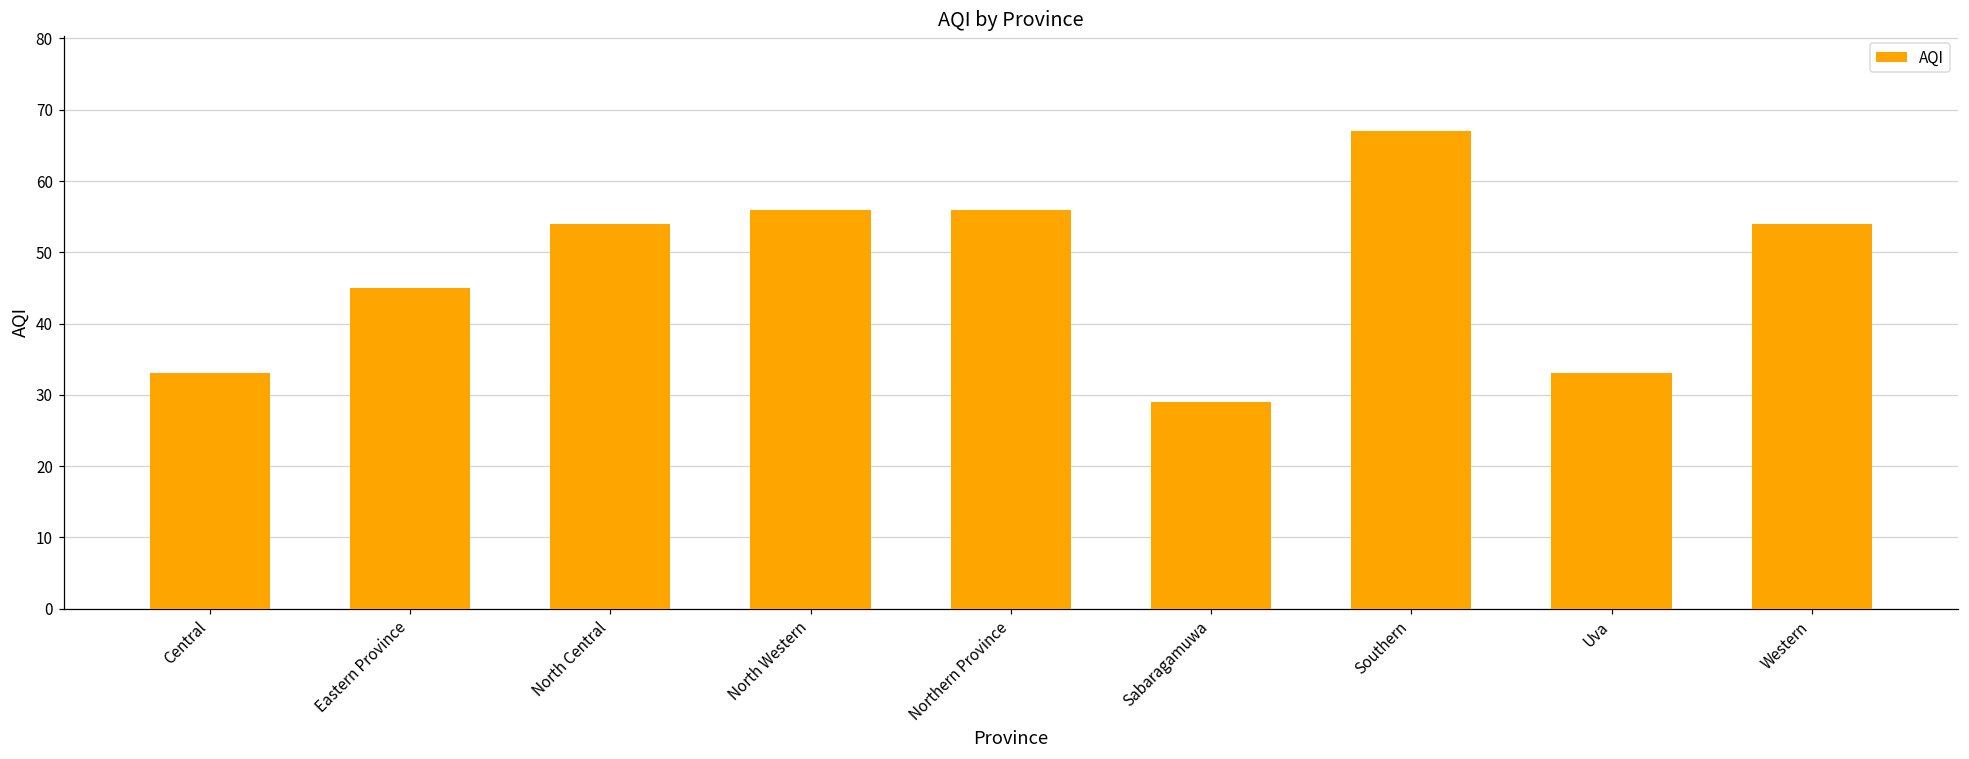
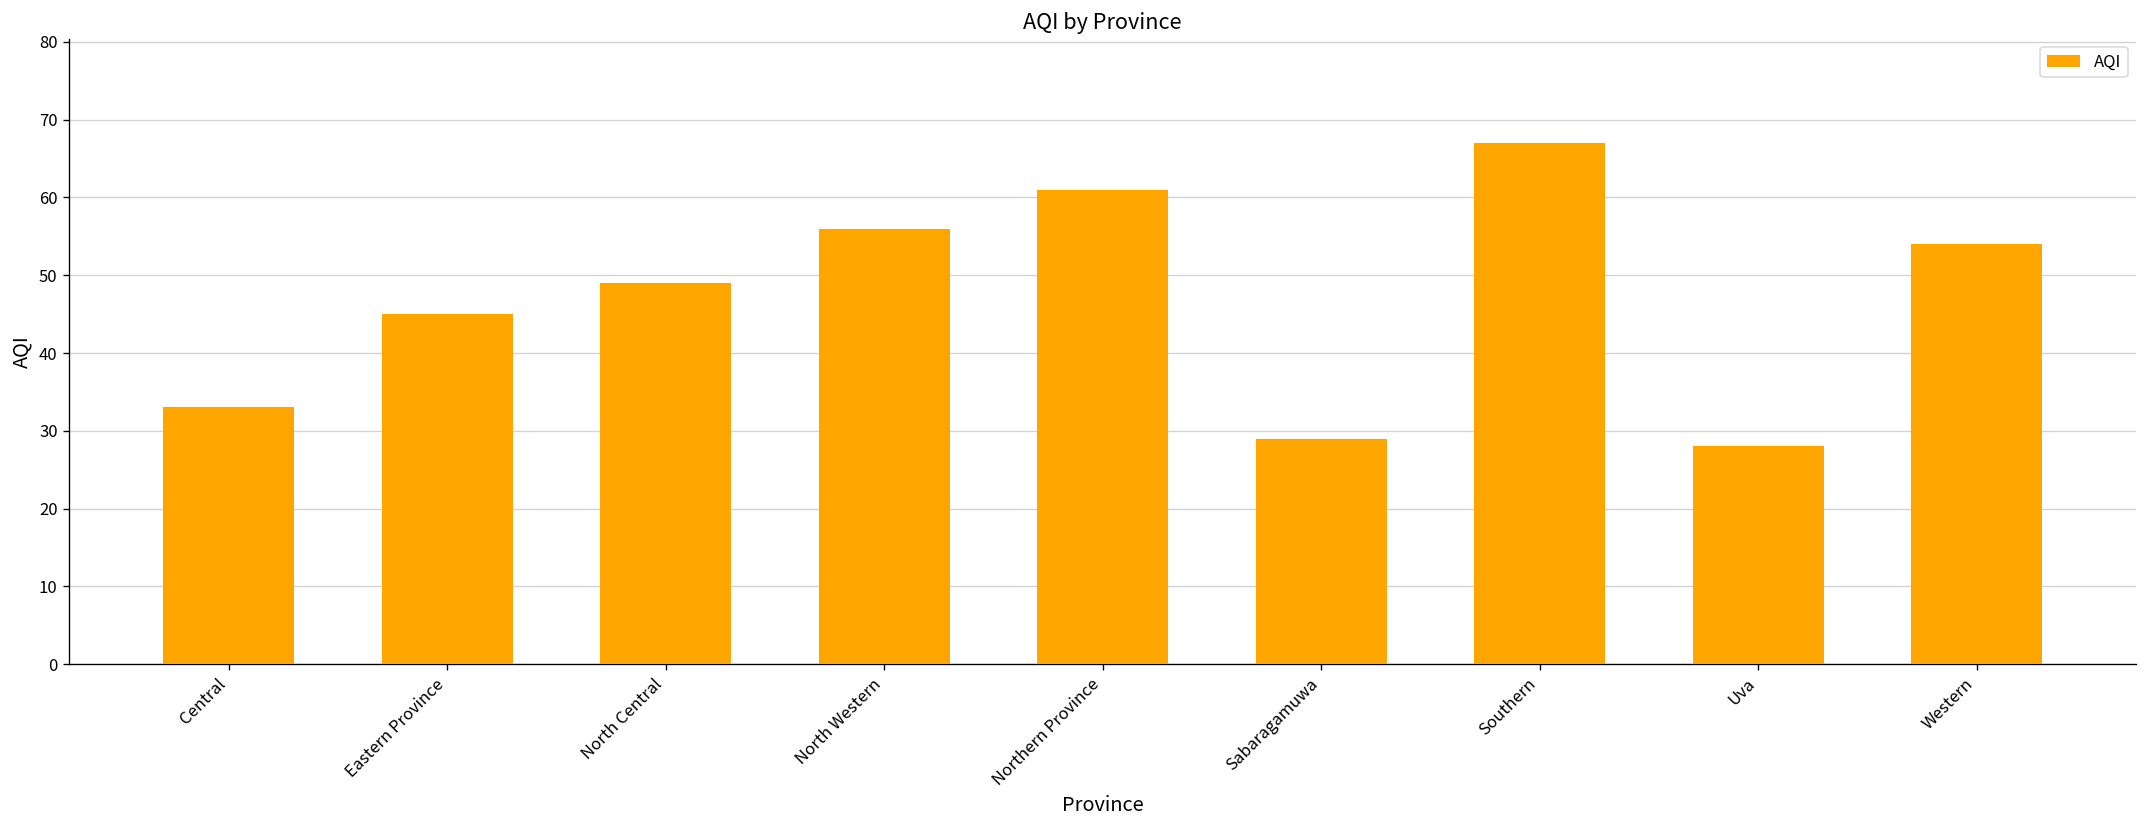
North Central: 54 -> 49
Northern Province: 56 -> 61
Uva: 33 -> 28
